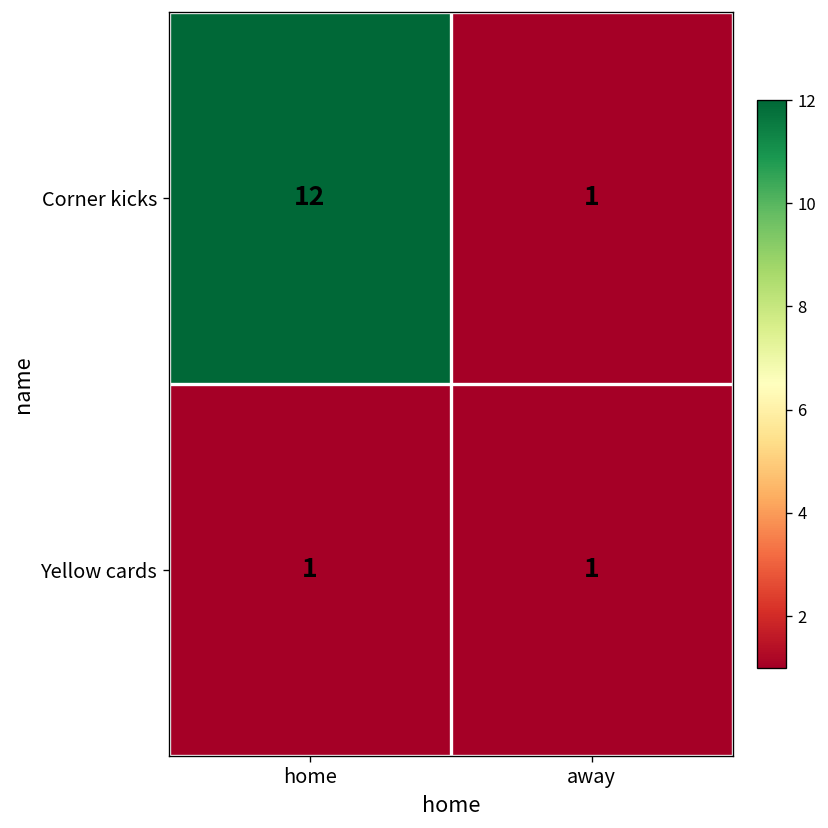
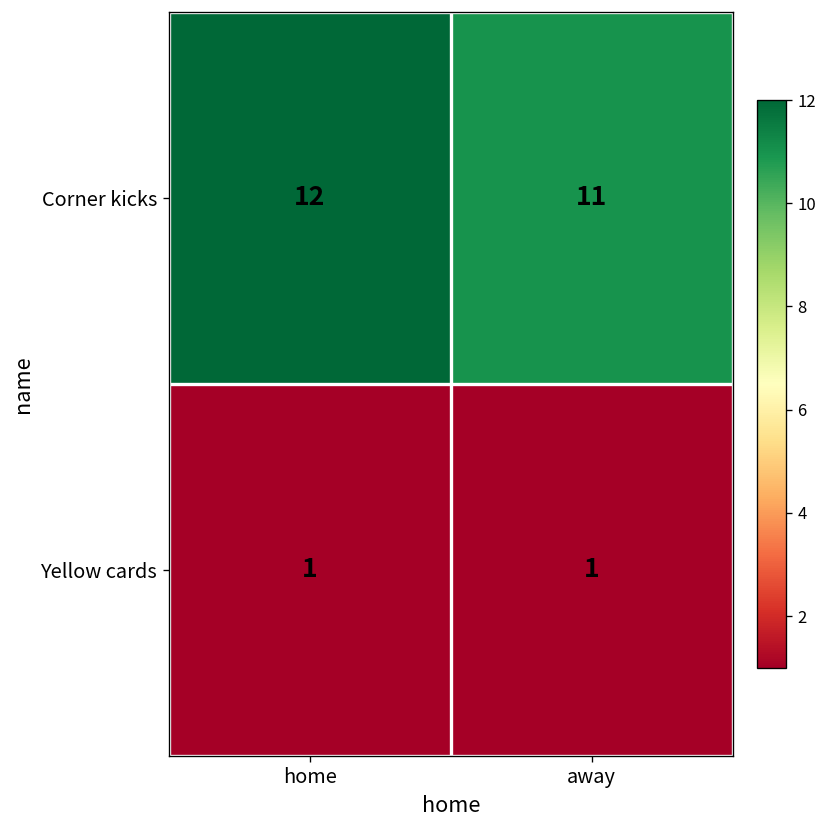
Corner kicks, away: 1 -> 11
